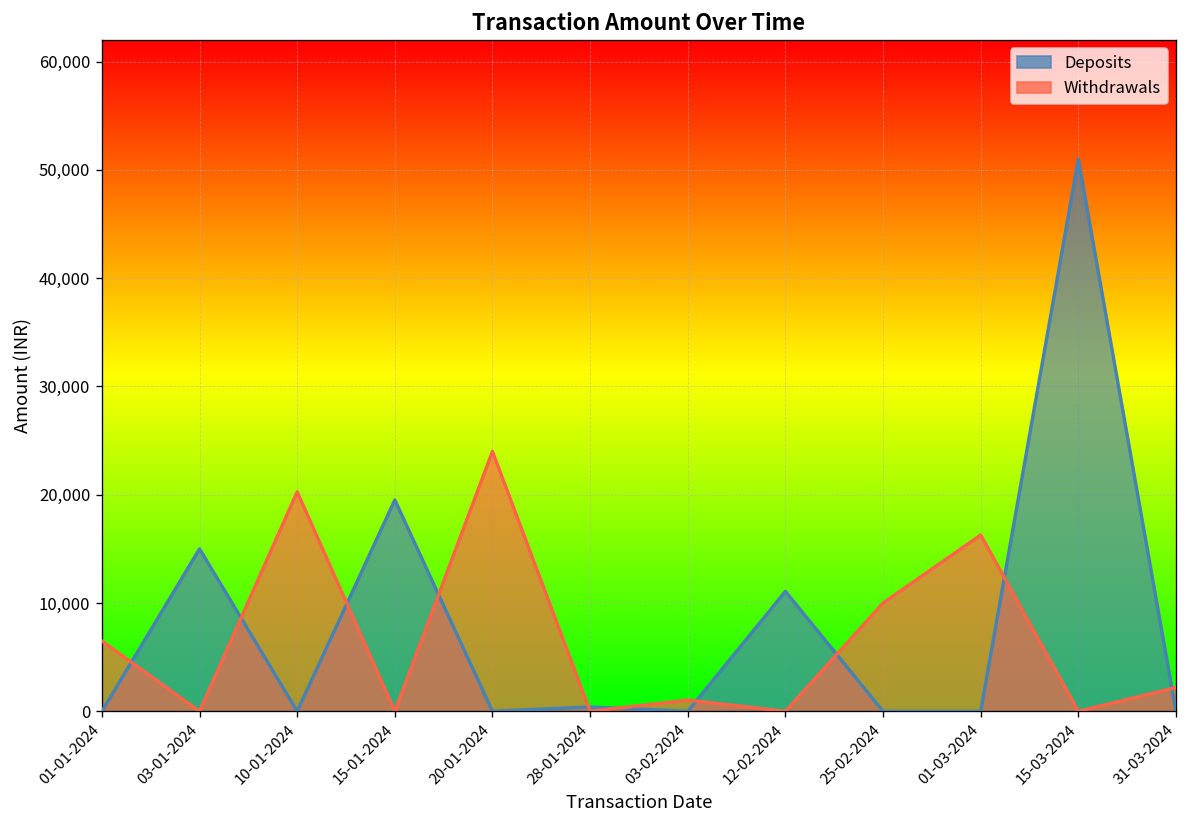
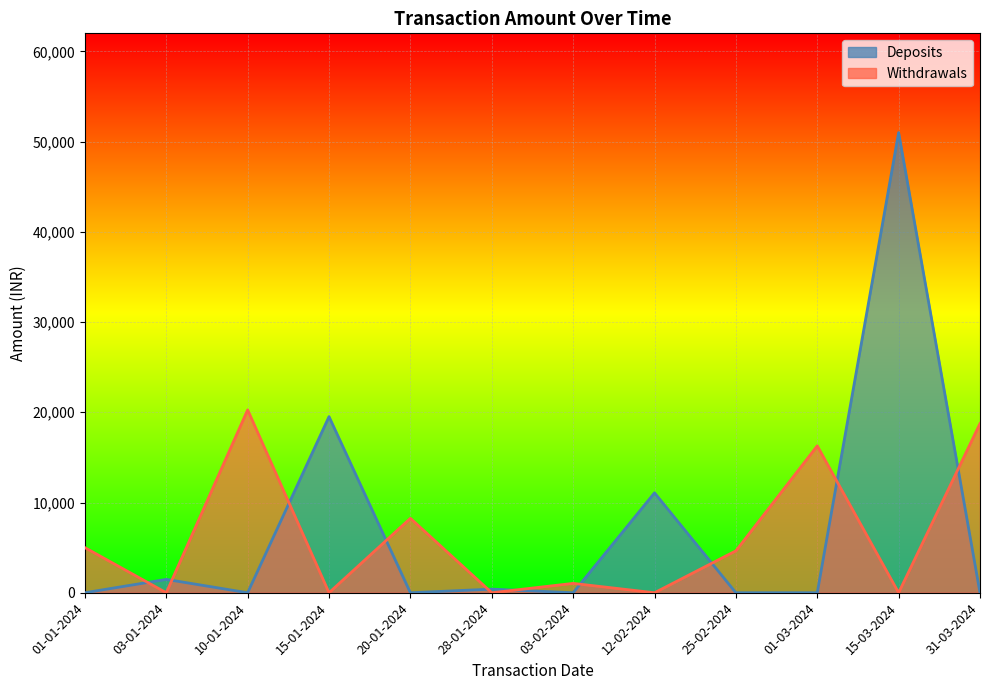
Withdrawals, 01-01-2024: 6,000 -> 5,000
Deposits, 03-01-2024: 15,000 -> 1,000
Withdrawals, 20-01-2024: 24,000 -> 8,000
Withdrawals, 25-02-2024: 10,000 -> 5,000
Withdrawals, 31-03-2024: 2,000 -> 19,000
